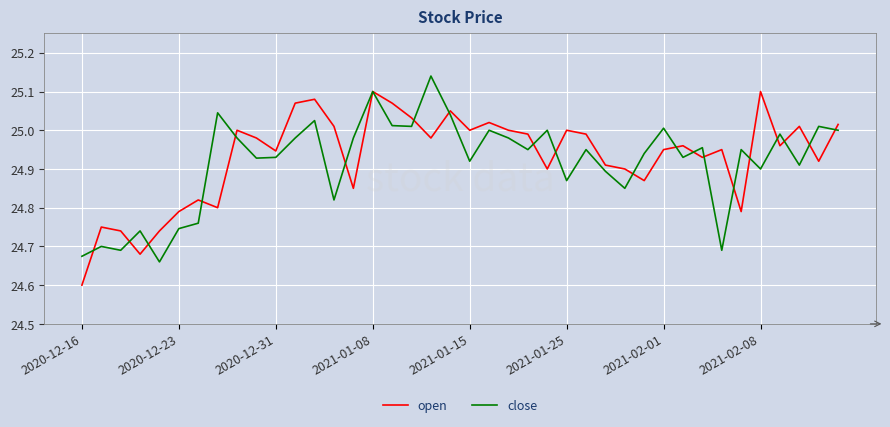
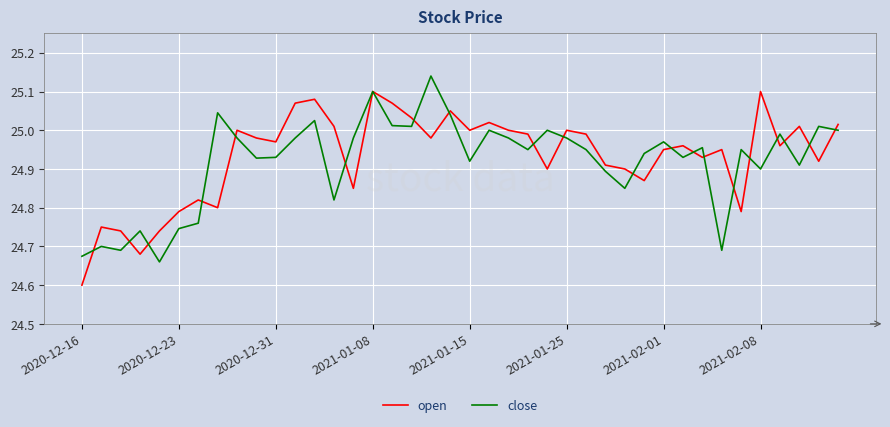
open, 2020-12-31: 24.95 -> 24.97
close, 2021-01-25: 24.87 -> 24.98
close, 2021-02-01: 25.01 -> 24.97
